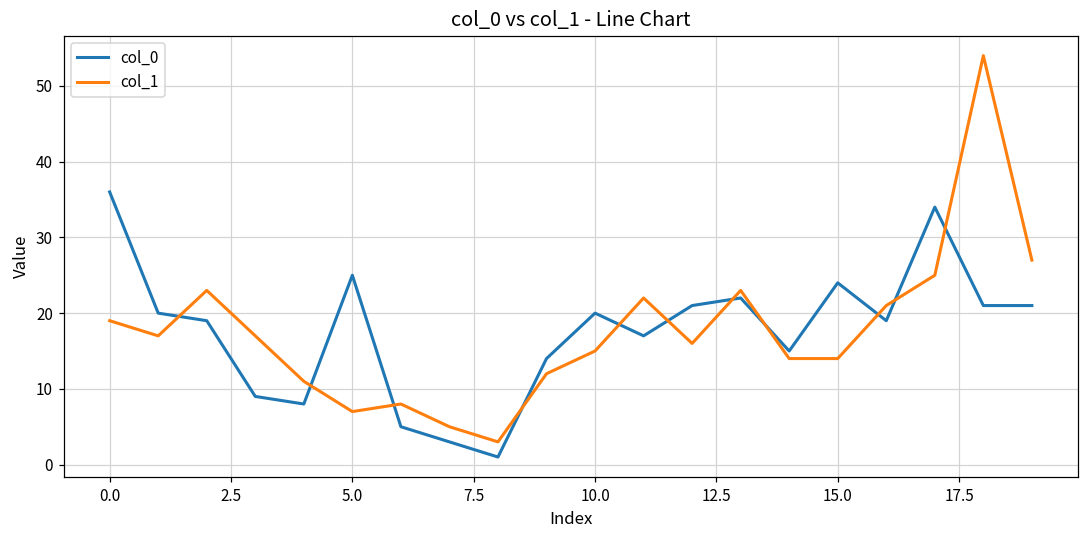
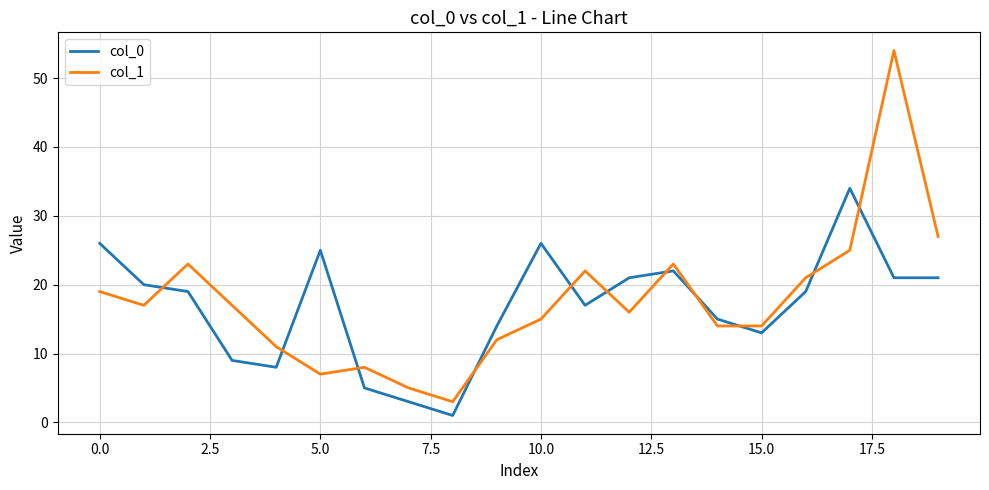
col_0, 0.0: 36 -> 26
col_0, 10.0: 20 -> 26
col_0, 15.0: 24 -> 13
